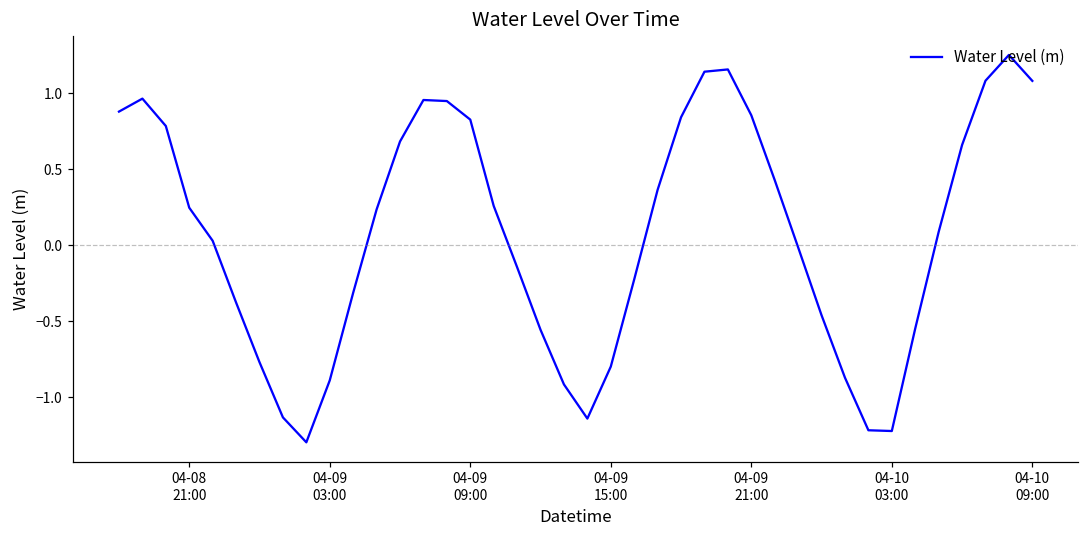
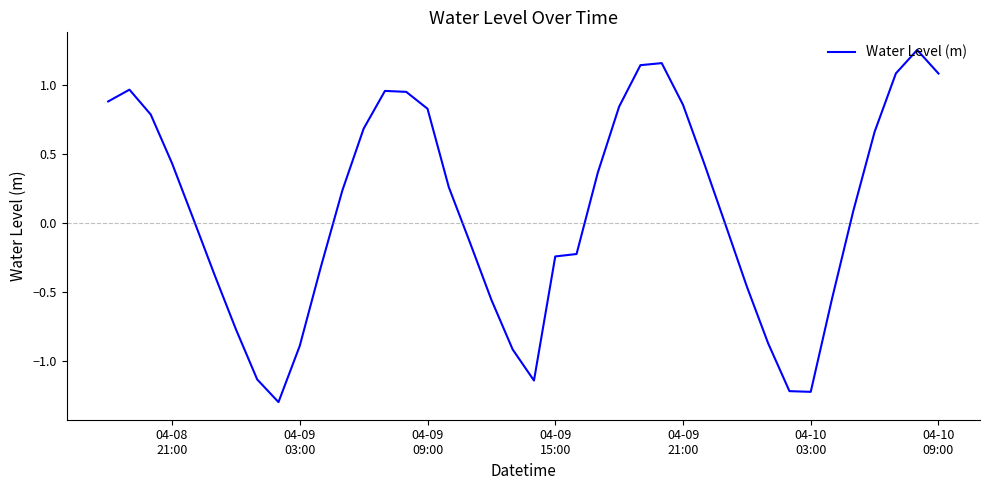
04-08 21:00: 0.25 -> 0.43
04-09 15:00: -0.80 -> -0.24
